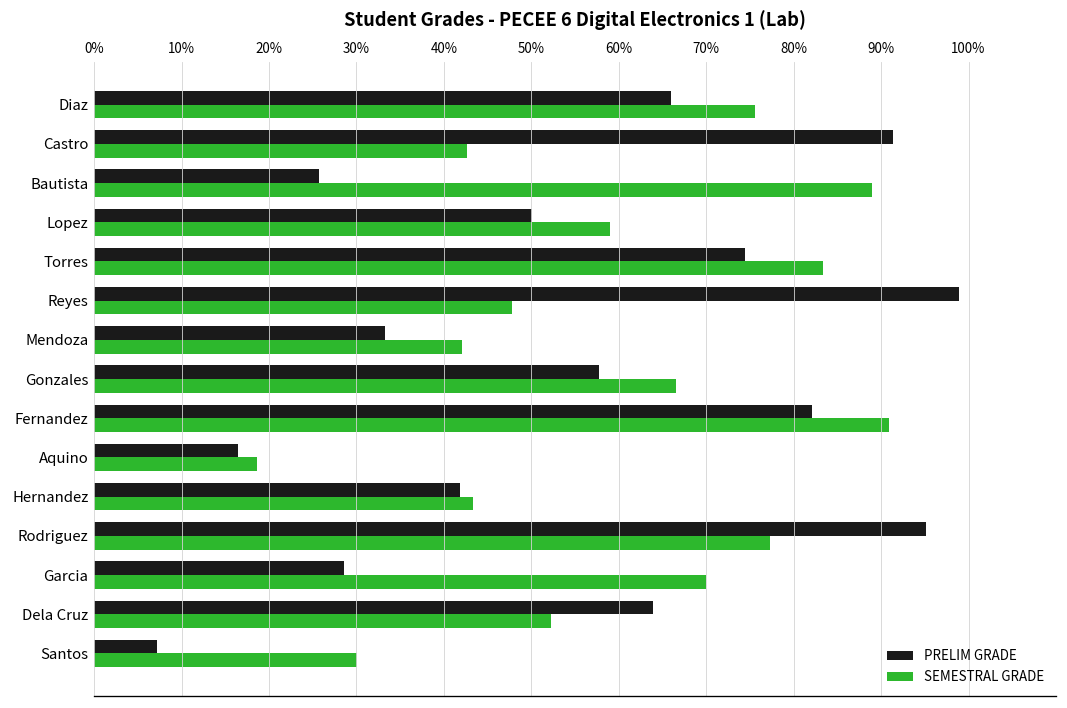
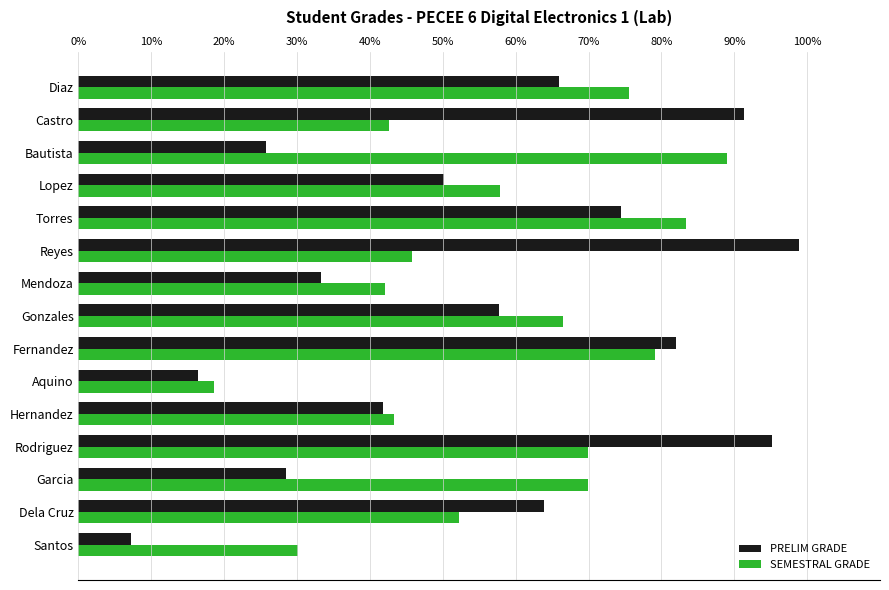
SEMESTRAL GRADE, Lopez: 59% -> 58%
SEMESTRAL GRADE, Reyes: 48% -> 46%
SEMESTRAL GRADE, Fernandez: 91% -> 79%
SEMESTRAL GRADE, Rodriguez: 77% -> 70%
